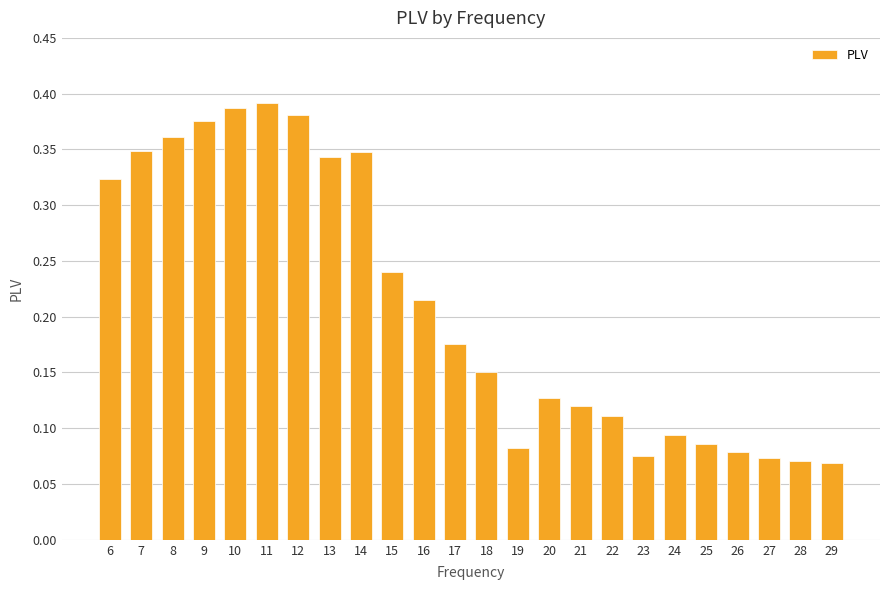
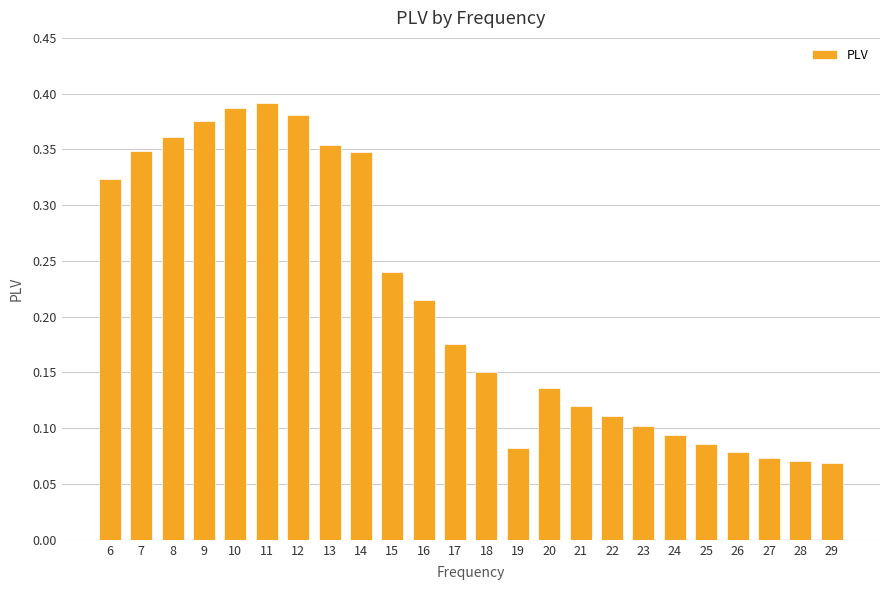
13: 0.343 -> 0.354
20: 0.127 -> 0.136
23: 0.075 -> 0.102
